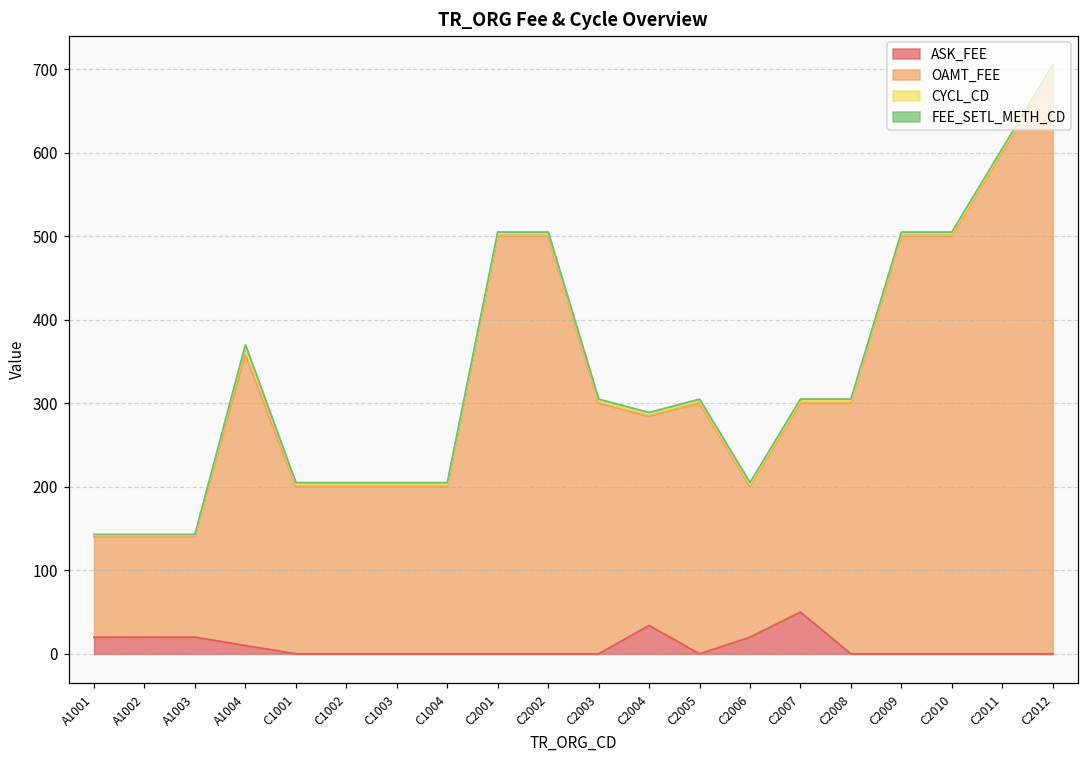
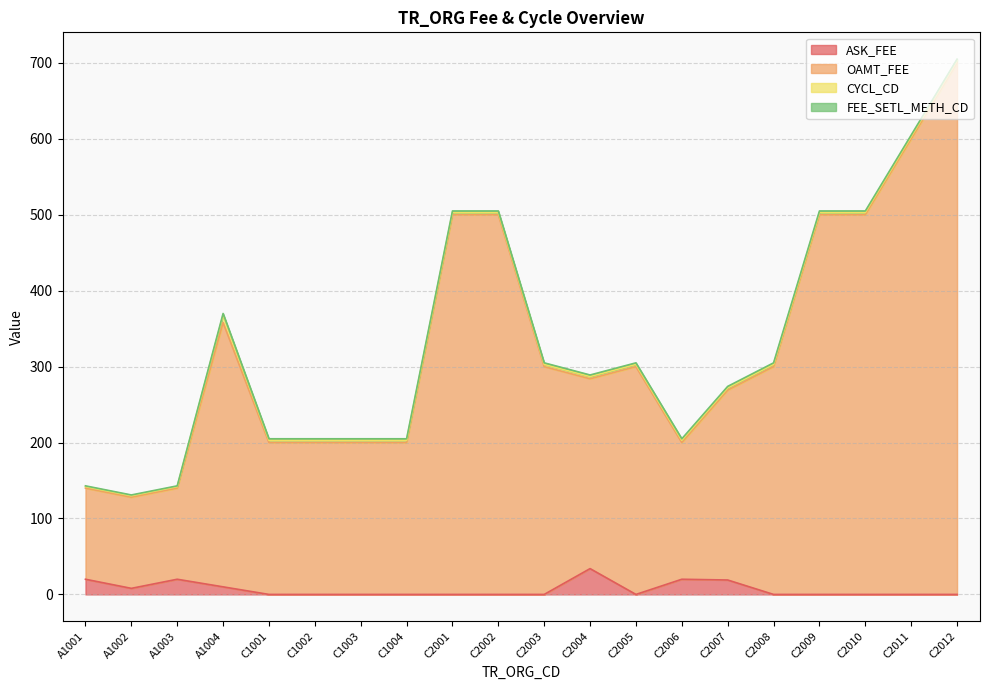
ASK_FEE, A1002: 20 -> 10
ASK_FEE, C2007: 50 -> 20
